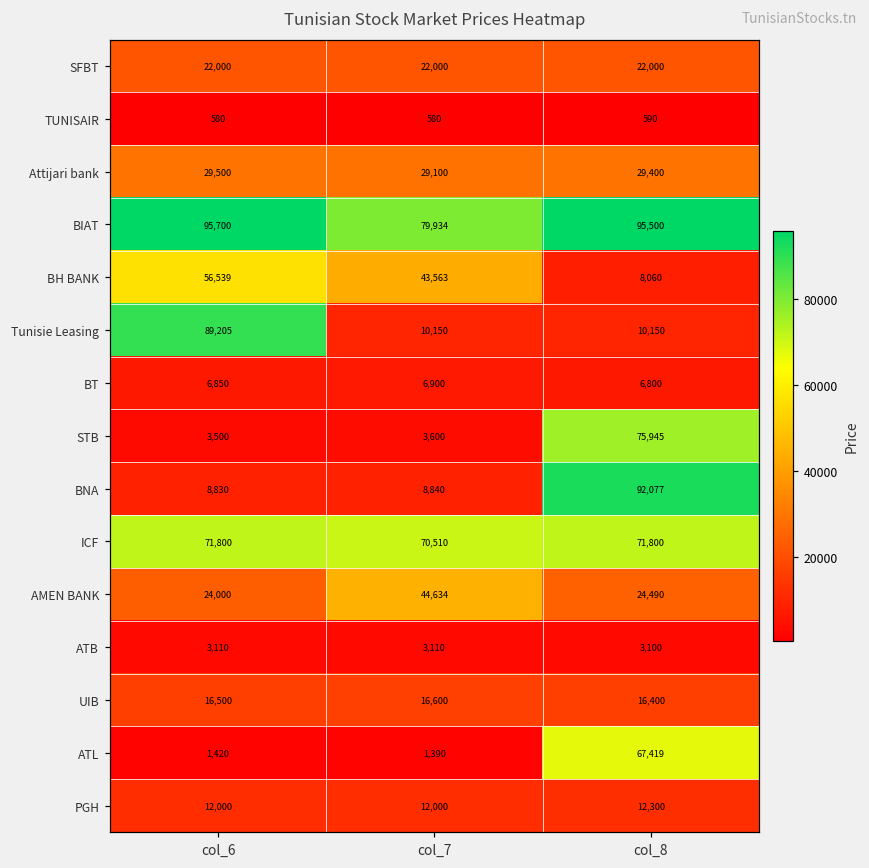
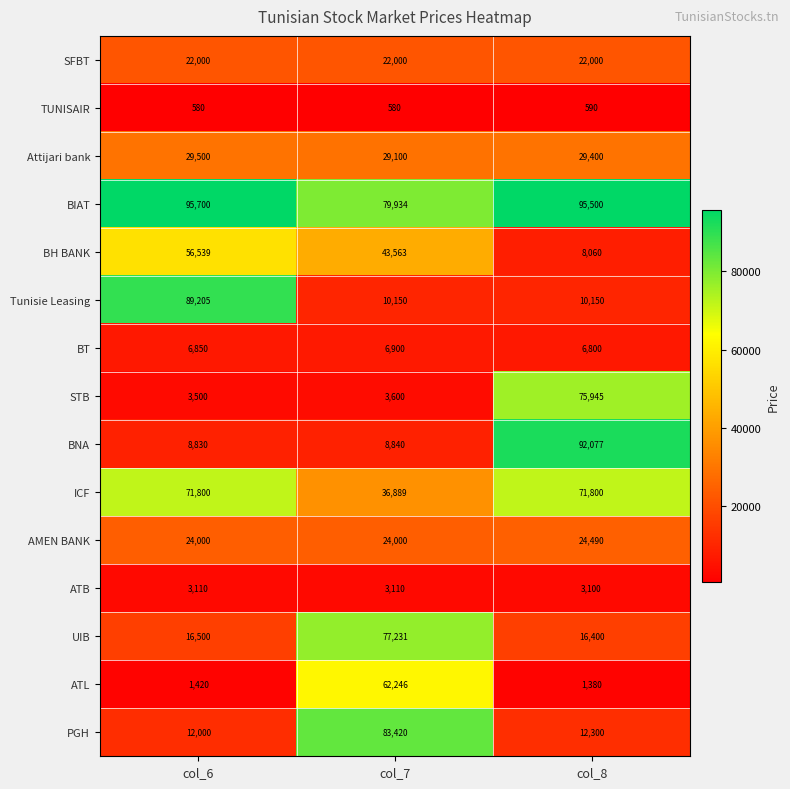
ICF, col_7: 70,510 -> 36,889
AMEN BANK, col_7: 44,634 -> 24,000
UIB, col_7: 16,600 -> 77,231
ATL, col_7: 1,390 -> 62,246
ATL, col_8: 67,419 -> 1,380
PGH, col_7: 12,000 -> 83,420
